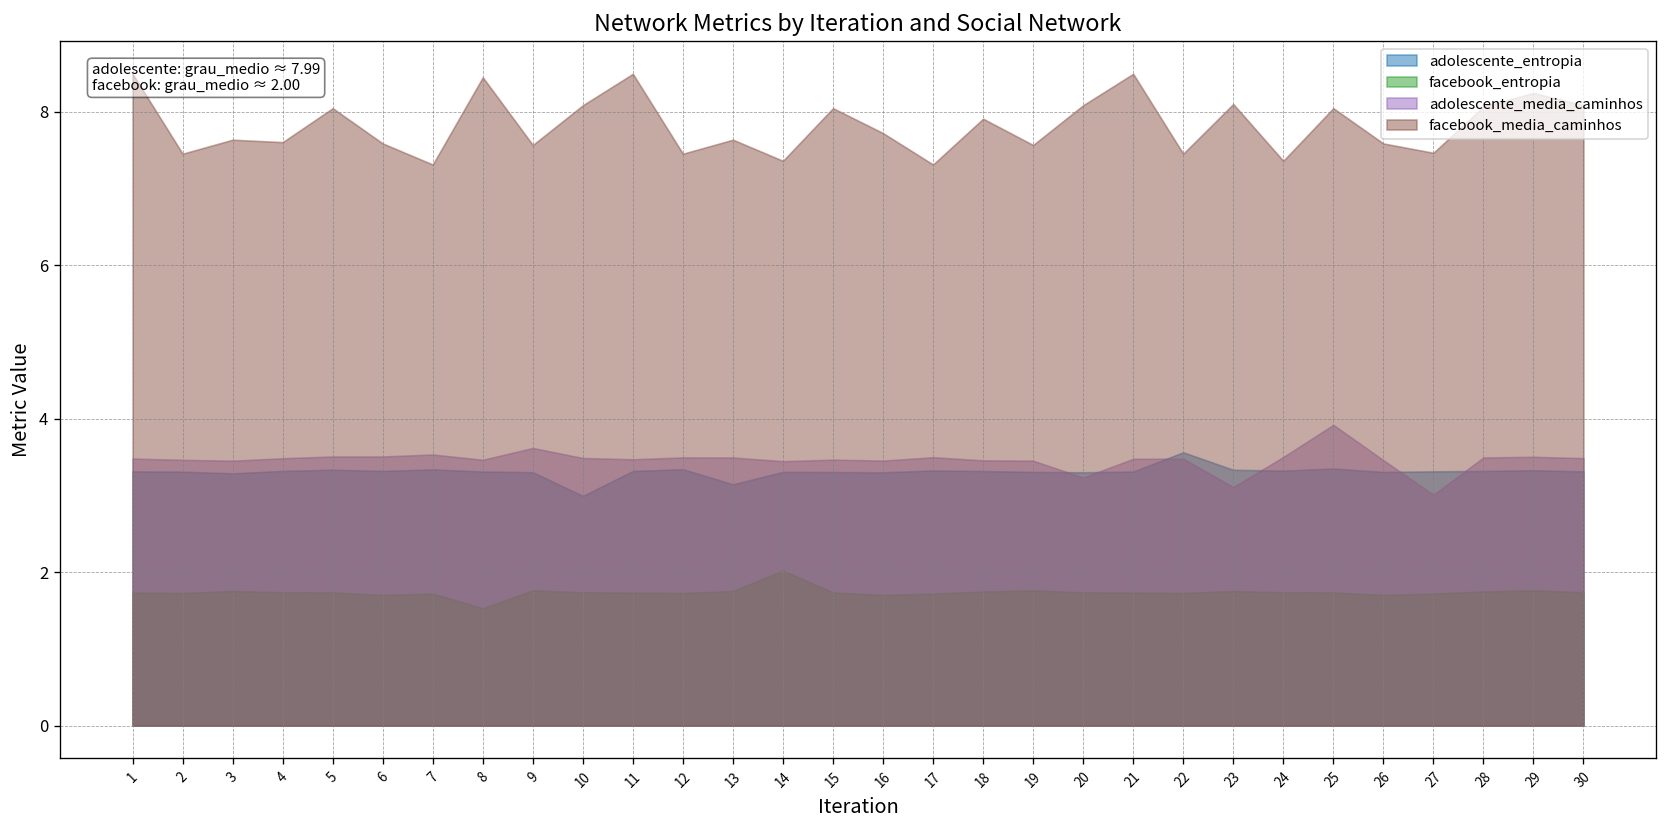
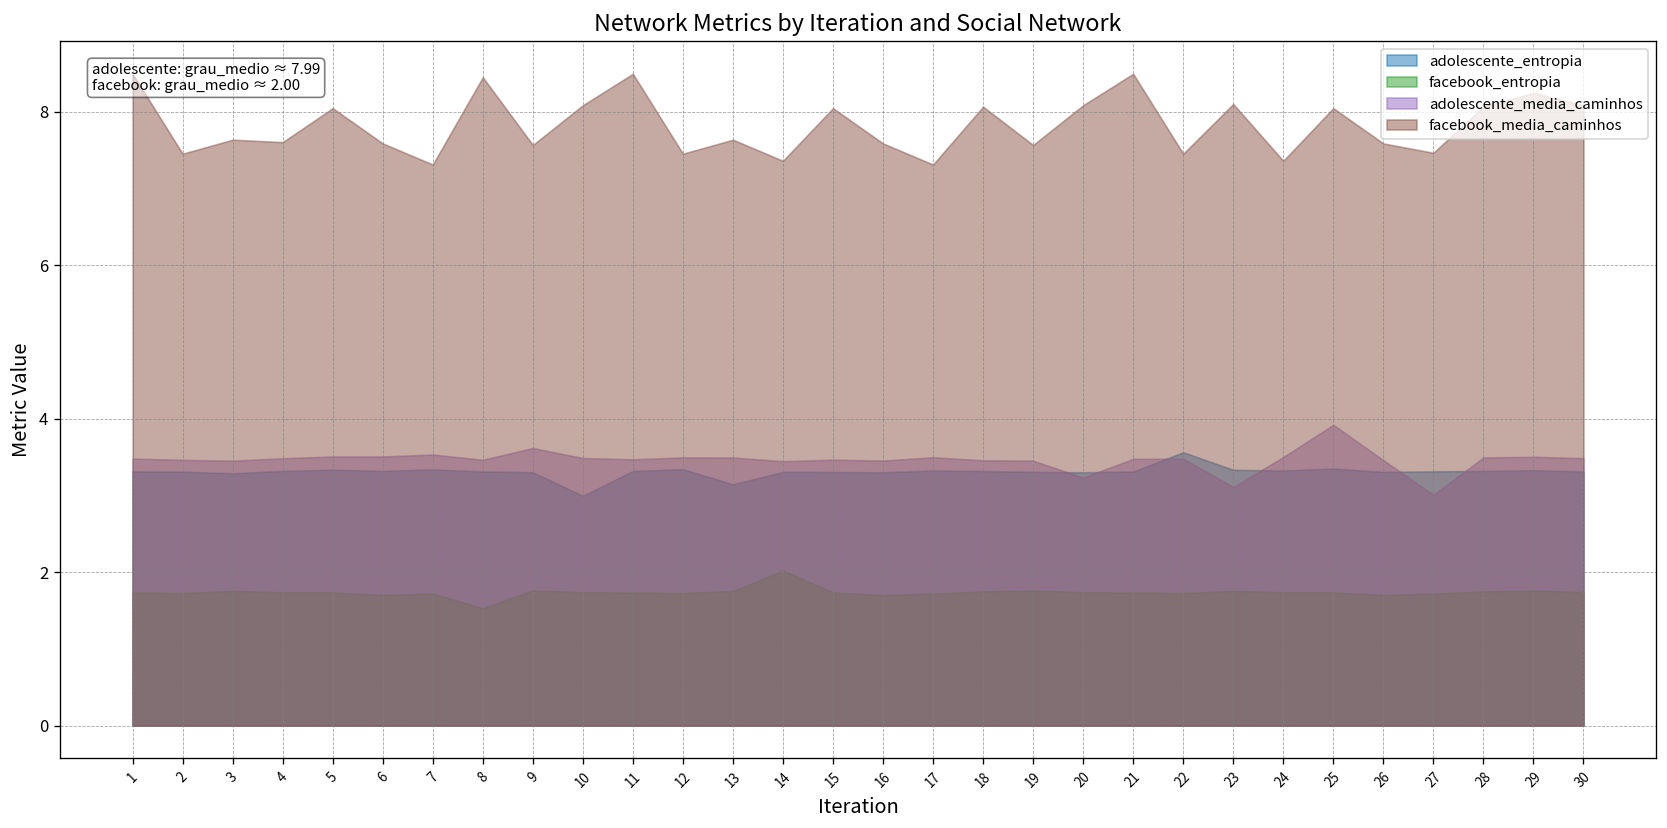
facebook_media_caminhos, 16: 7.7 -> 7.6
facebook_media_caminhos, 18: 7.9 -> 8.1
